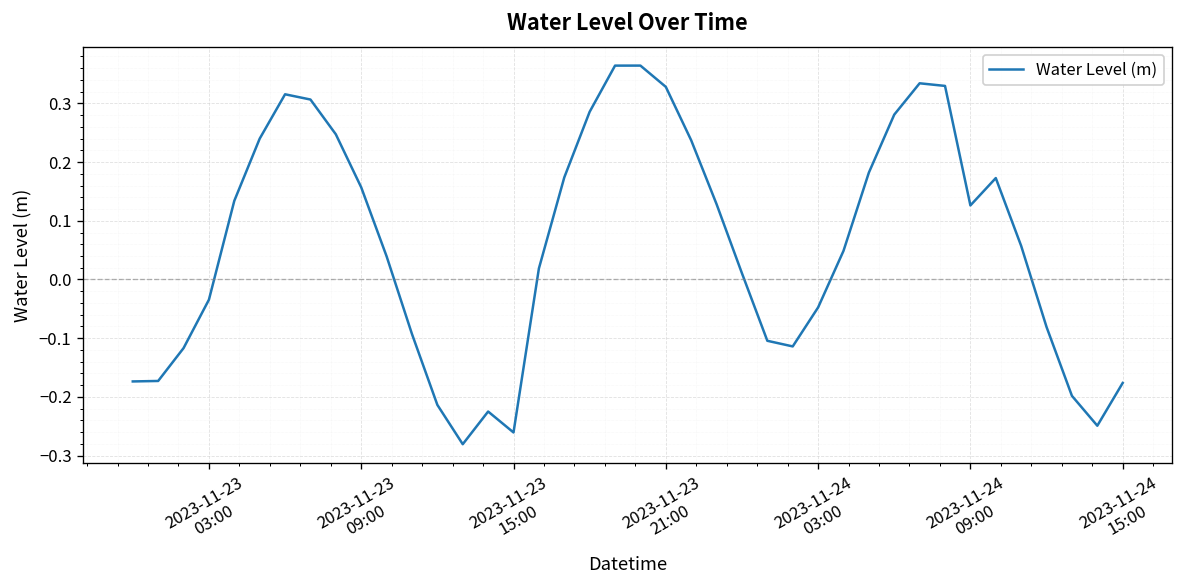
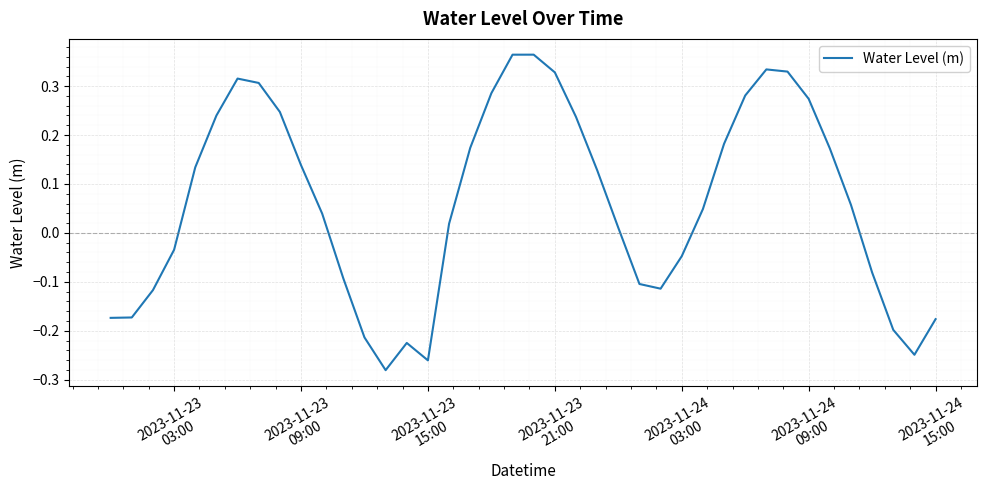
2023-11-23 09:00: 0.16 -> 0.14
2023-11-24 09:00: 0.13 -> 0.27
